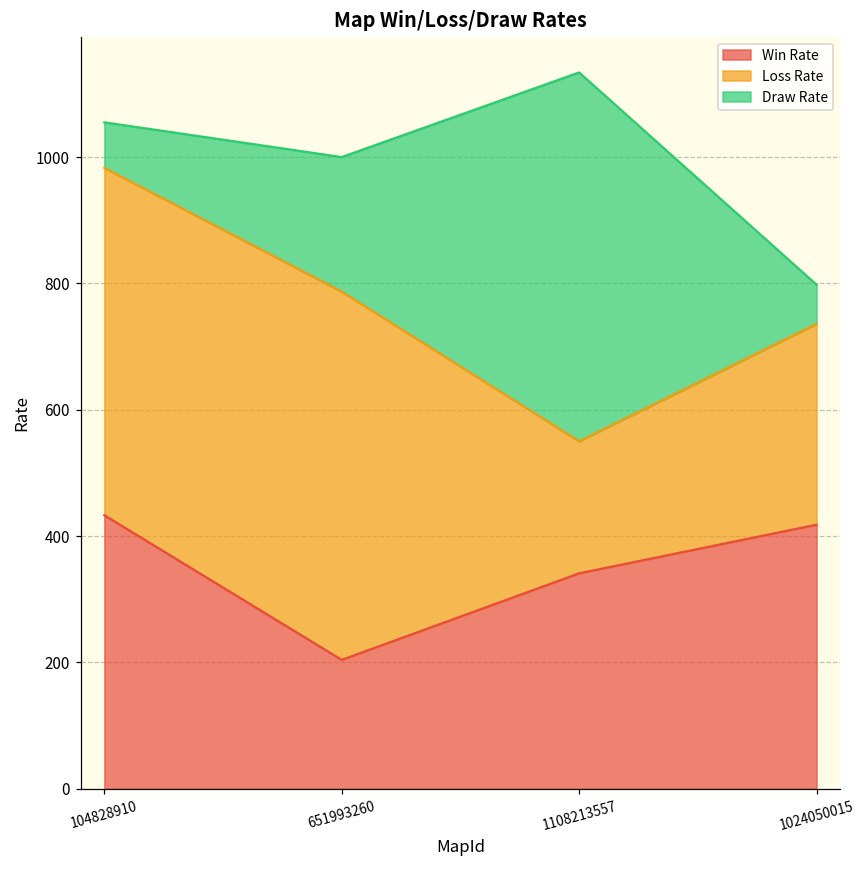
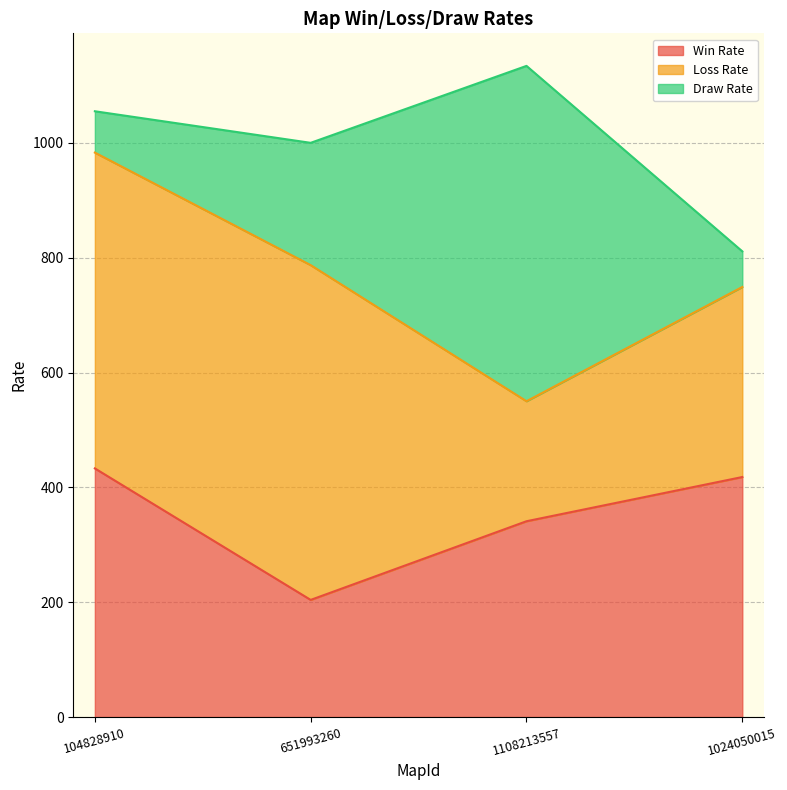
Loss Rate, 1024050015: 320 -> 330
